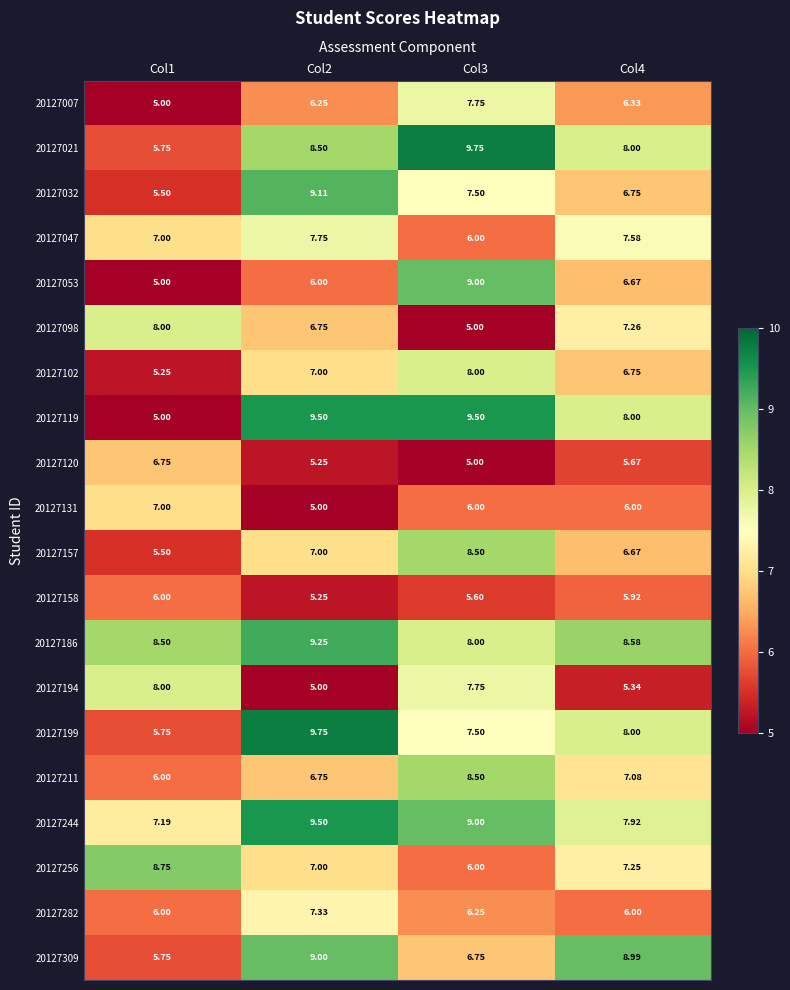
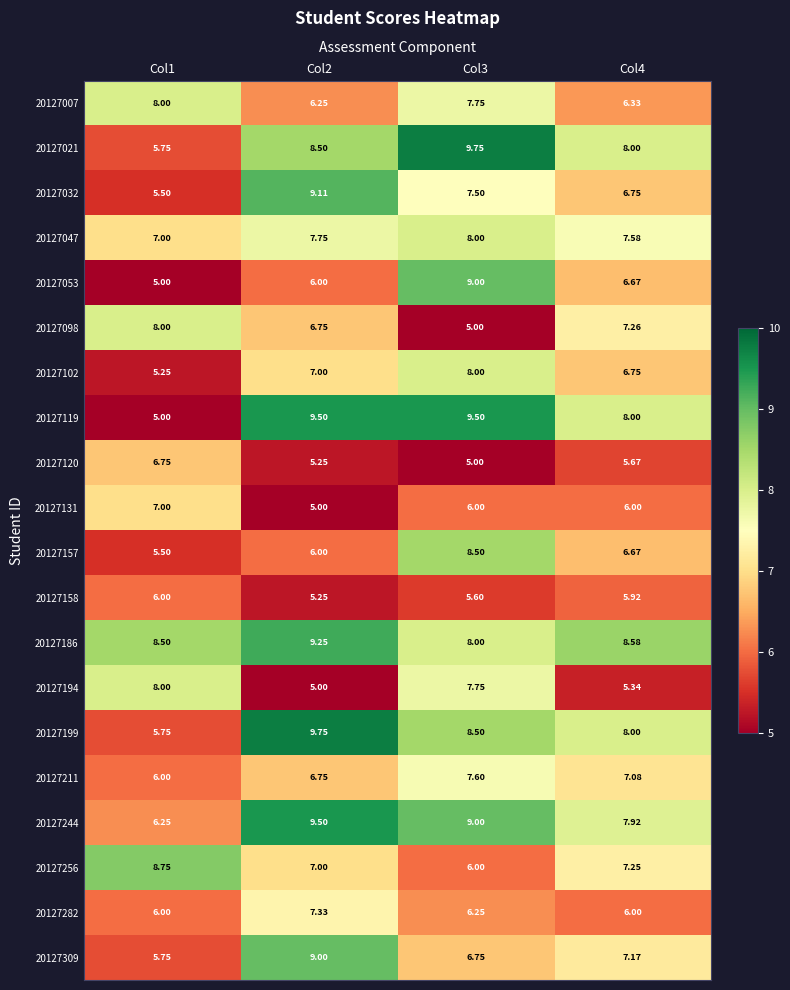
20127007, Col1: 5.00 -> 8.00
20127047, Col3: 6.00 -> 8.00
20127157, Col2: 7.00 -> 6.00
20127199, Col3: 7.50 -> 8.50
20127211, Col3: 8.50 -> 7.60
20127244, Col1: 7.19 -> 6.25
20127309, Col4: 8.99 -> 7.17
